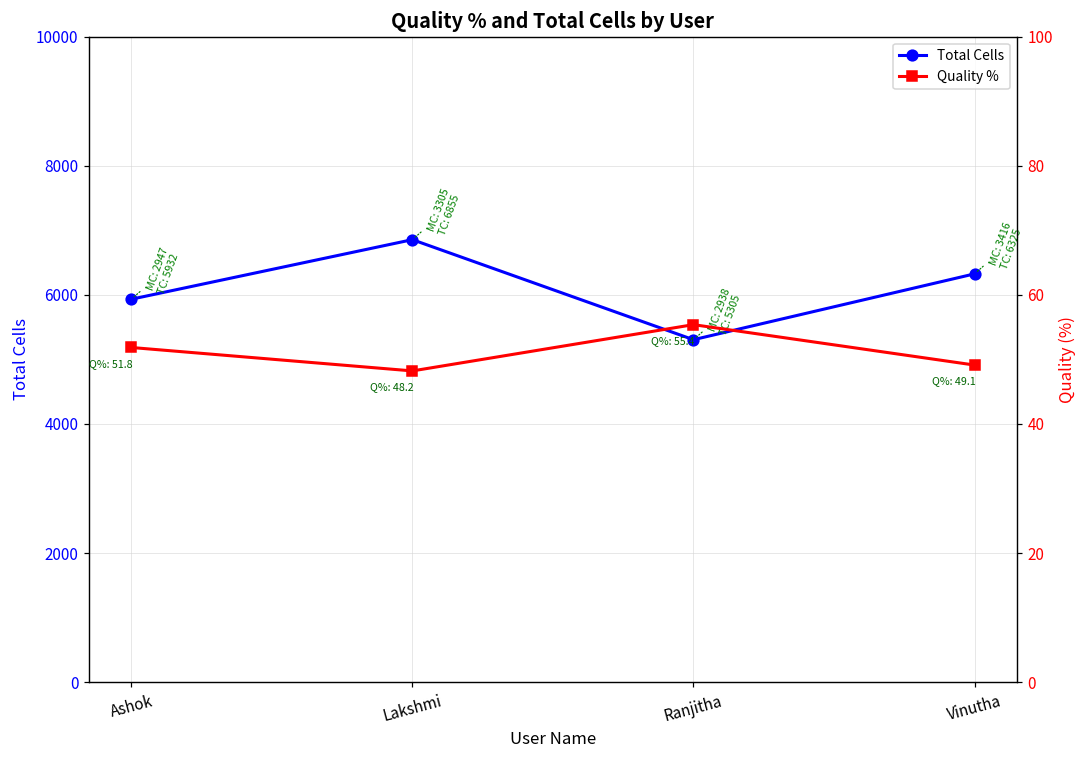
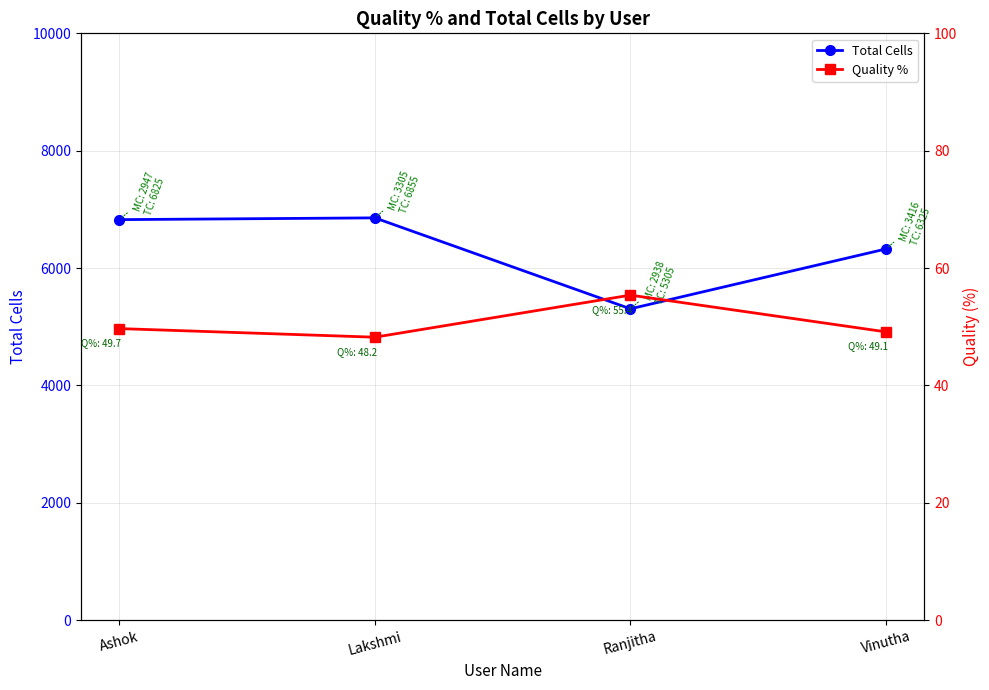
Total Cells, Ashok: 5932 -> 6825
Quality %, Ashok: 51.8 -> 49.7
